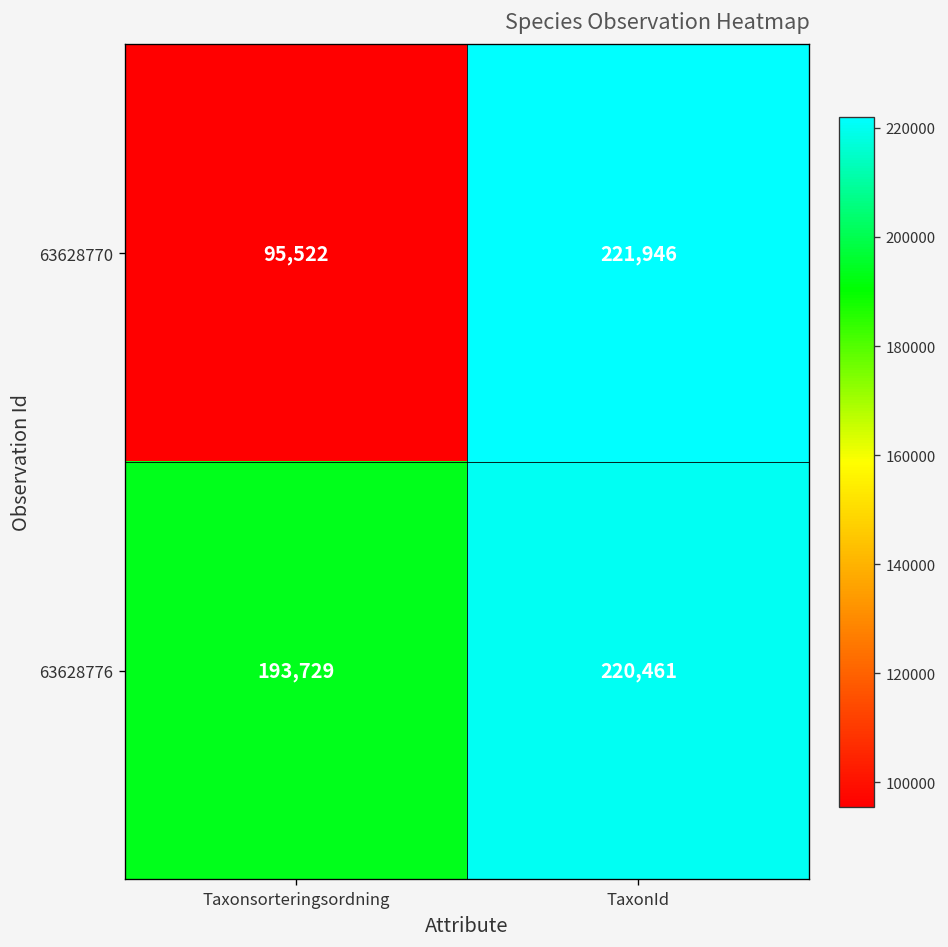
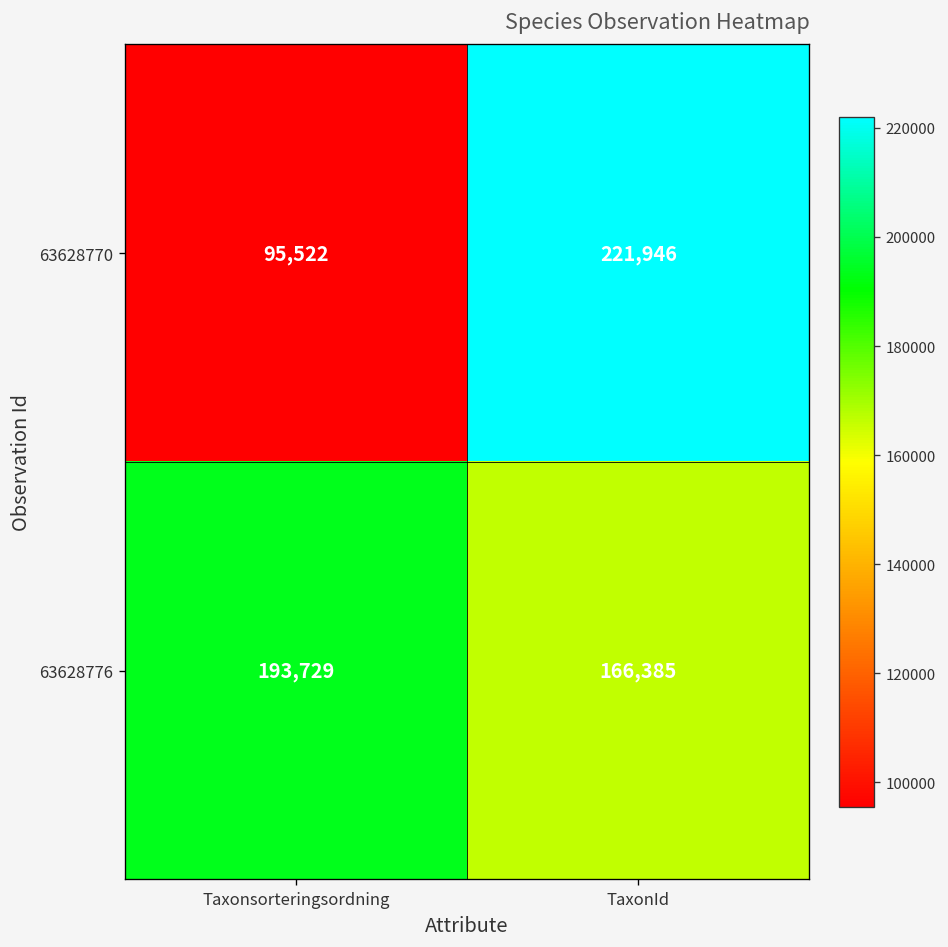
63628776, TaxonId: 220,461 -> 166,385
